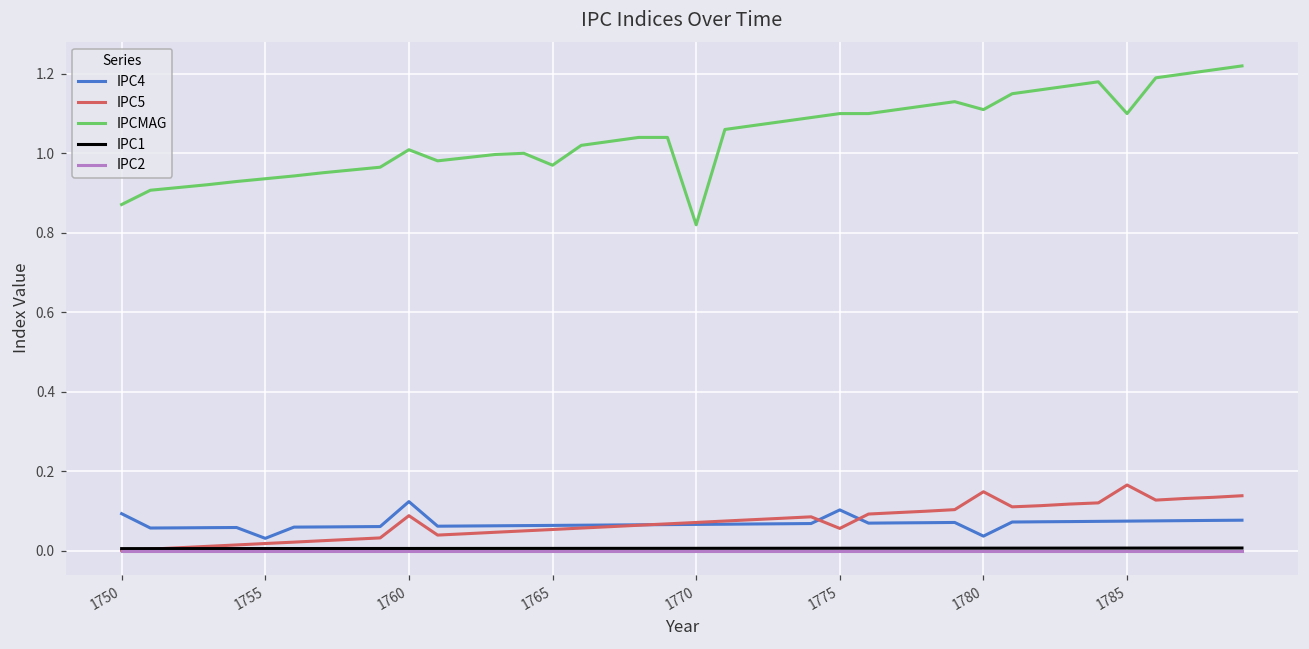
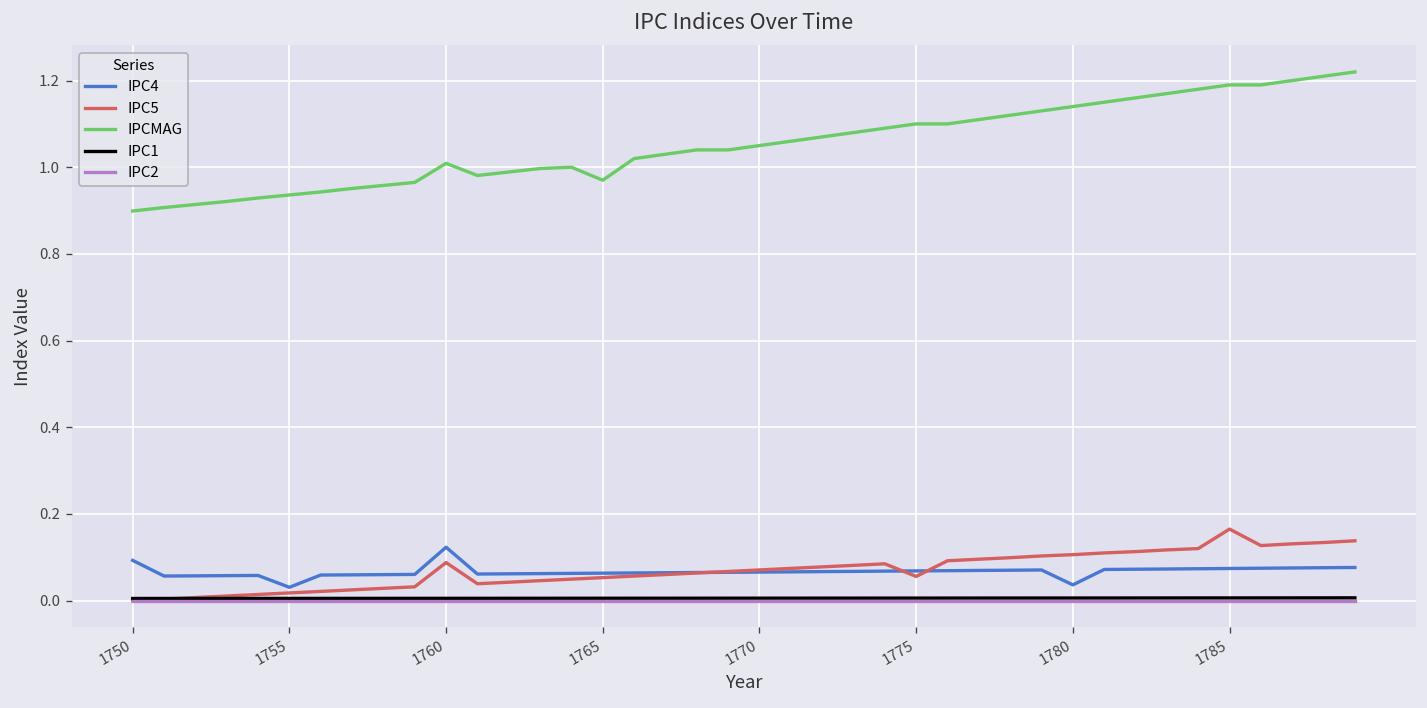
IPCMAG, 1750: 0.87 -> 0.90
IPCMAG, 1770: 0.82 -> 1.05
IPC4, 1775: 0.10 -> 0.07
IPC5, 1780: 0.15 -> 0.11
IPCMAG, 1780: 1.11 -> 1.14
IPCMAG, 1785: 1.10 -> 1.19
